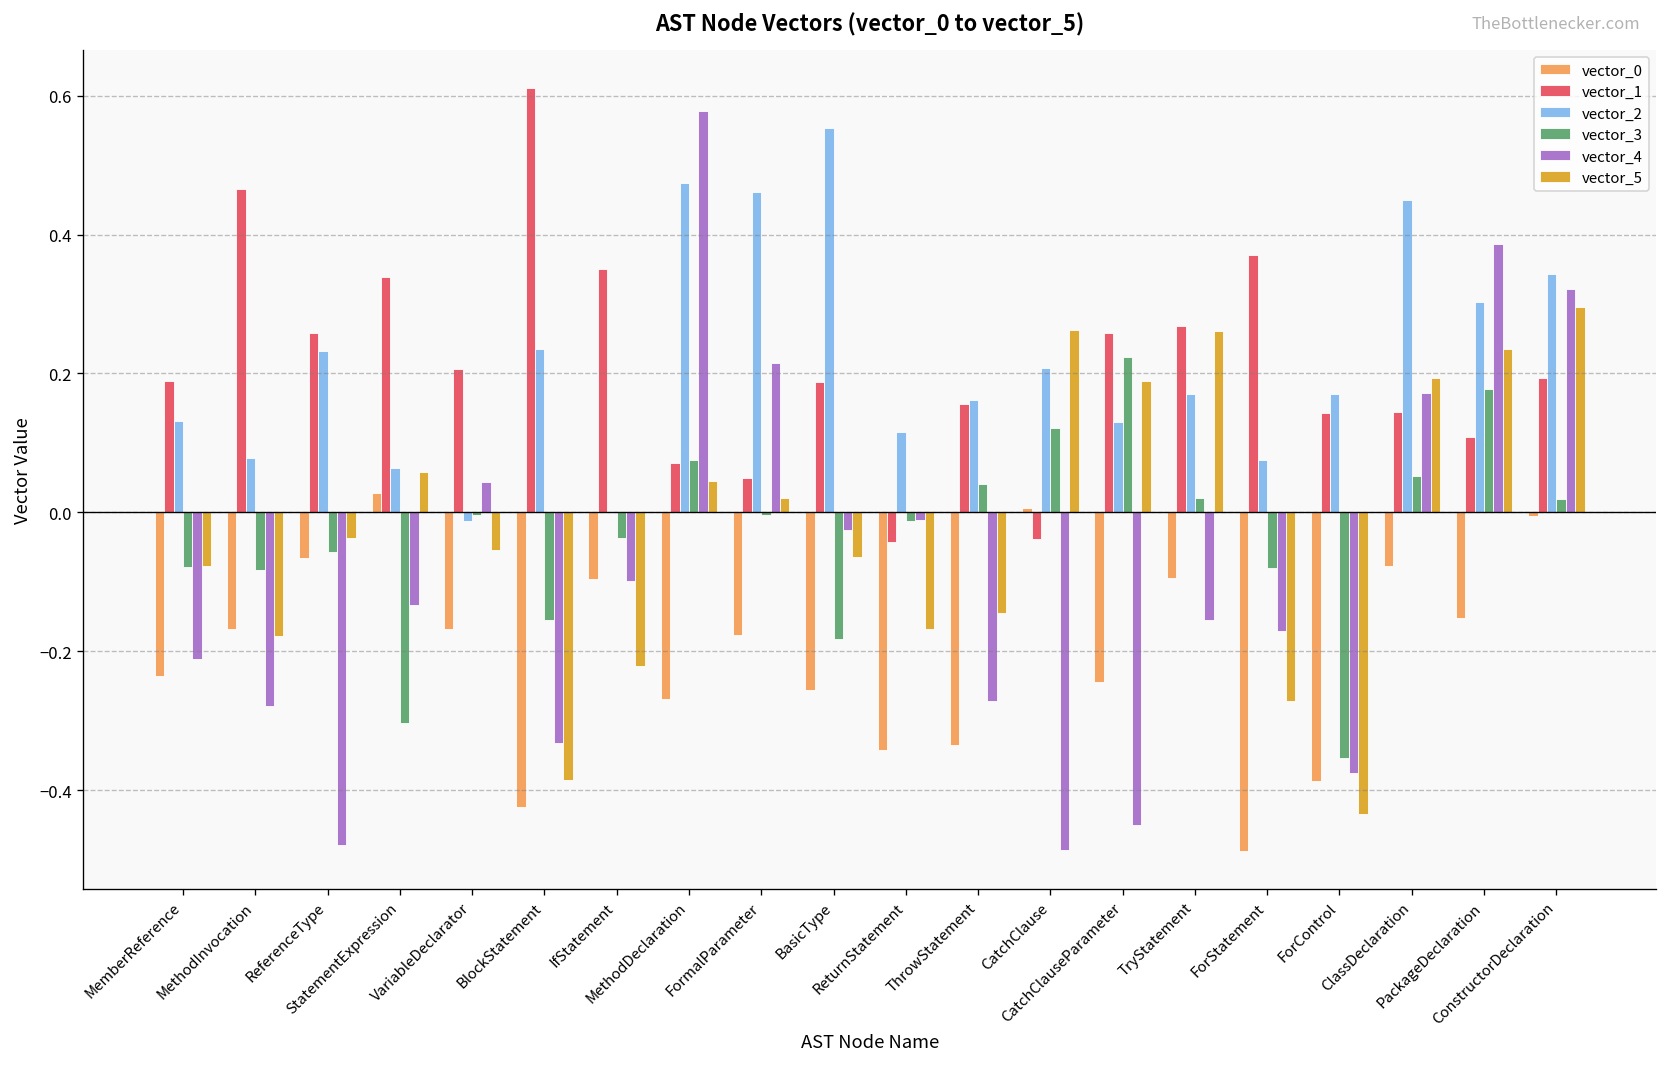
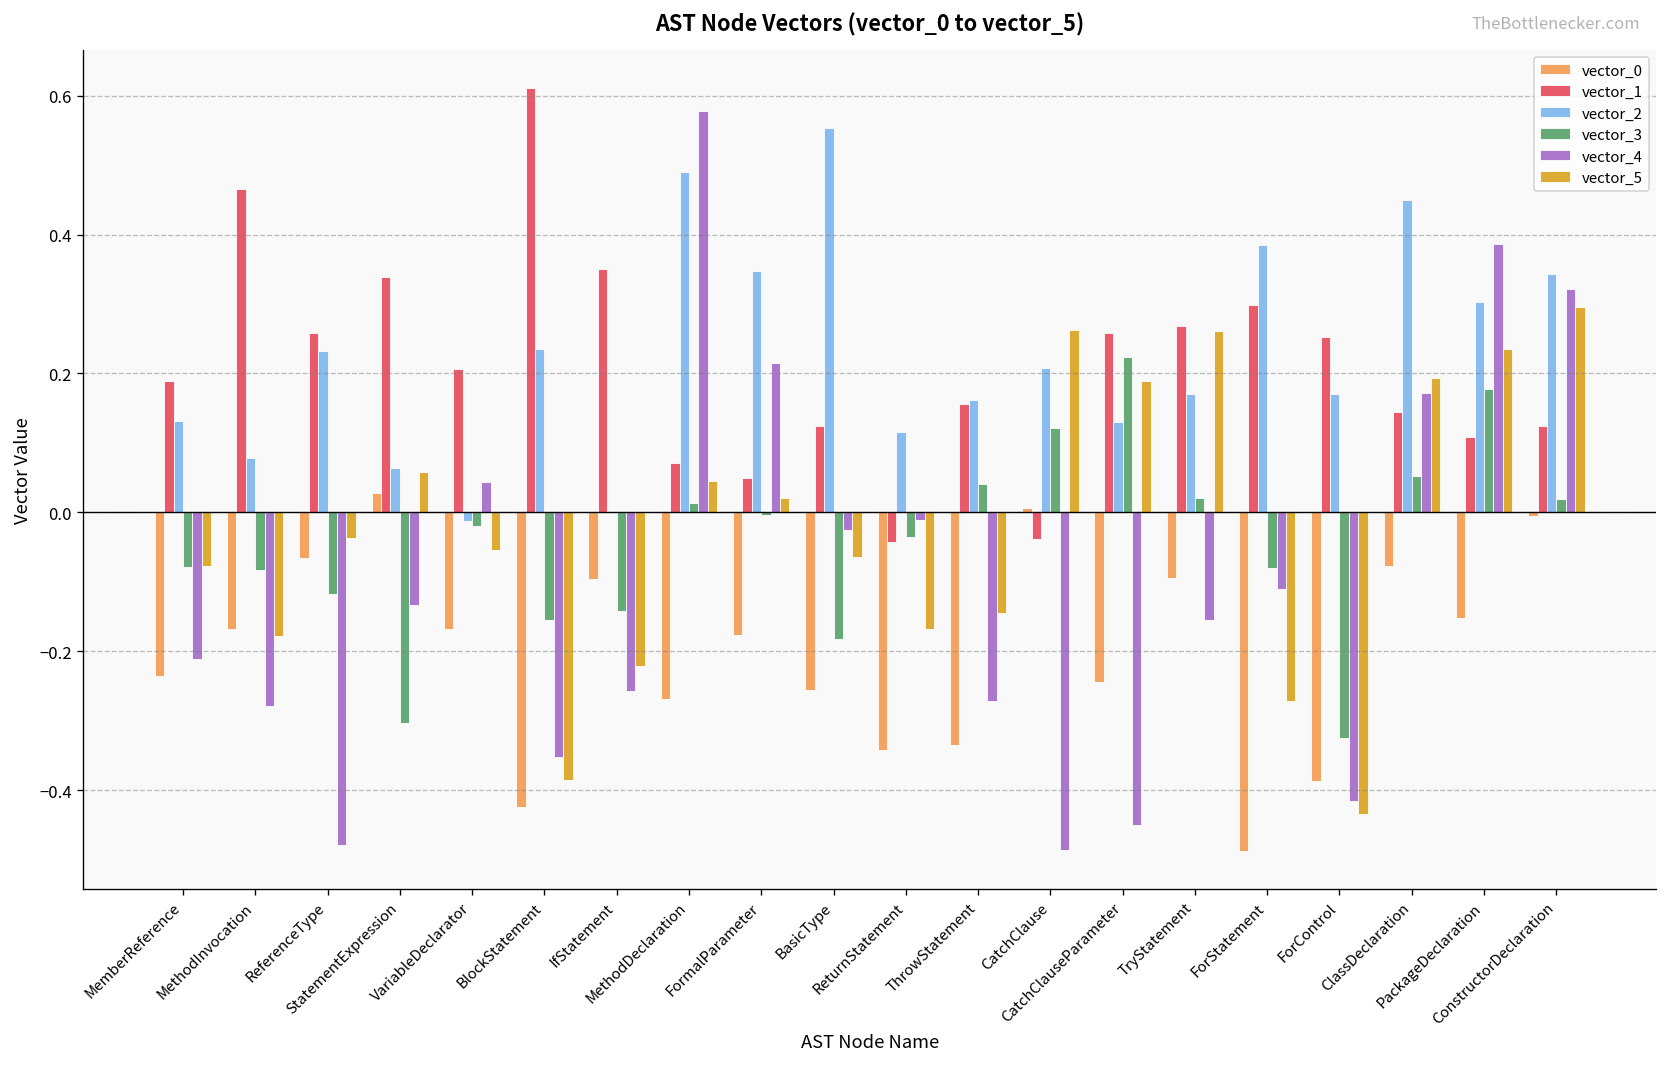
vector_3, ReferenceType: -0.06 -> -0.12
vector_3, VariableDeclarator: 0.00 -> -0.02
vector_4, BlockStatement: -0.33 -> -0.35
vector_3, IfStatement: -0.04 -> -0.14
vector_4, IfStatement: -0.10 -> -0.26
vector_2, MethodDeclaration: 0.47 -> 0.49
vector_3, MethodDeclaration: 0.08 -> 0.01
vector_2, FormalParameter: 0.46 -> 0.35
vector_1, BasicType: 0.19 -> 0.12
vector_3, ReturnStatement: -0.01 -> -0.04
vector_1, ForStatement: 0.37 -> 0.30
vector_2, ForStatement: 0.07 -> 0.39
vector_4, ForStatement: -0.17 -> -0.11
vector_1, ForControl: 0.14 -> 0.25
vector_3, ForControl: -0.35 -> -0.32
vector_4, ForControl: -0.38 -> -0.42
vector_1, ConstructorDeclaration: 0.19 -> 0.12
